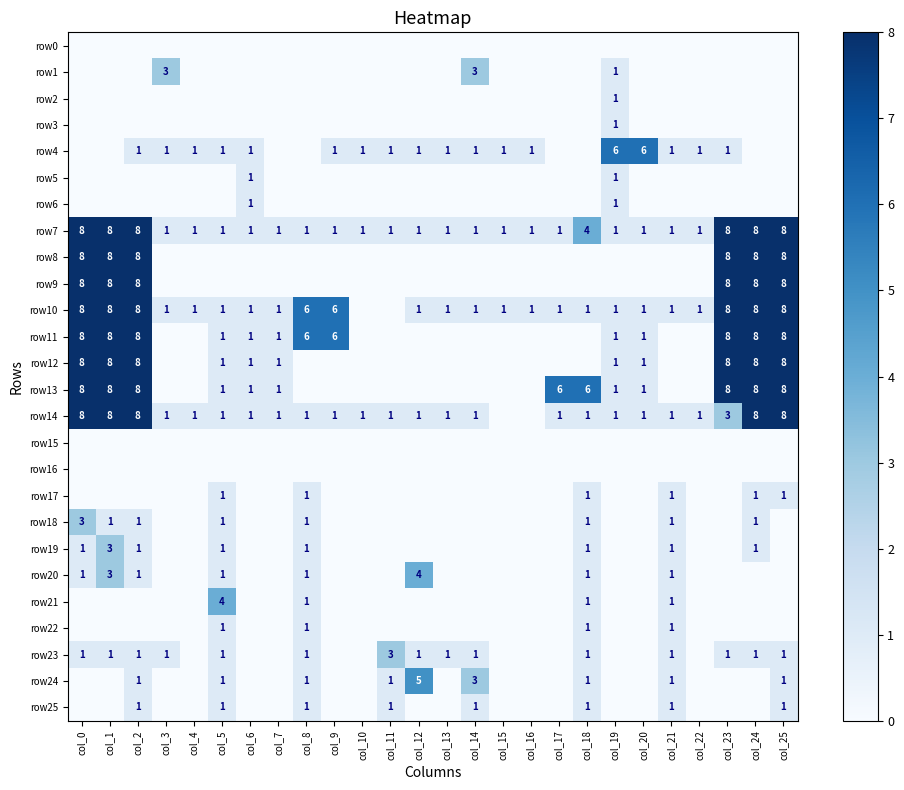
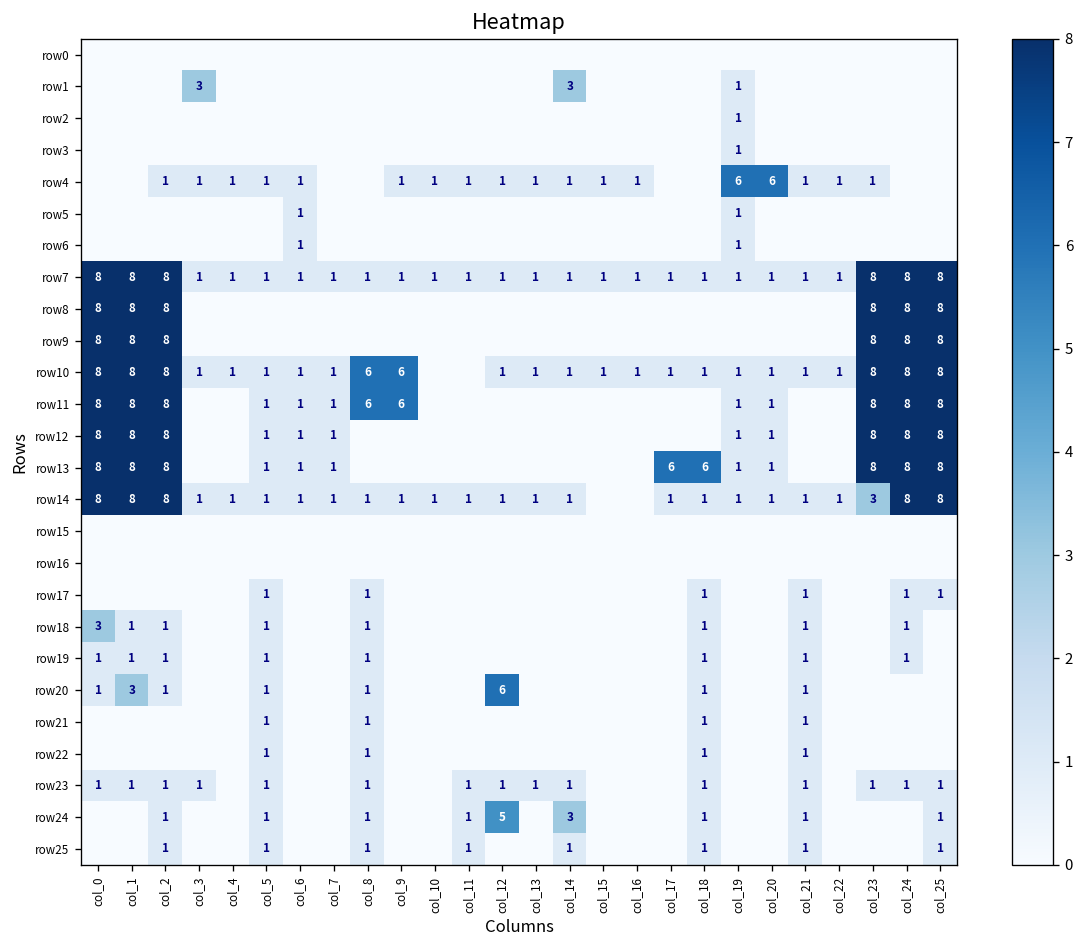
row7, col_18: 4 -> 1
row19, col_1: 3 -> 1
row20, col_12: 4 -> 6
row21, col_5: 4 -> 1
row23, col_11: 3 -> 1
